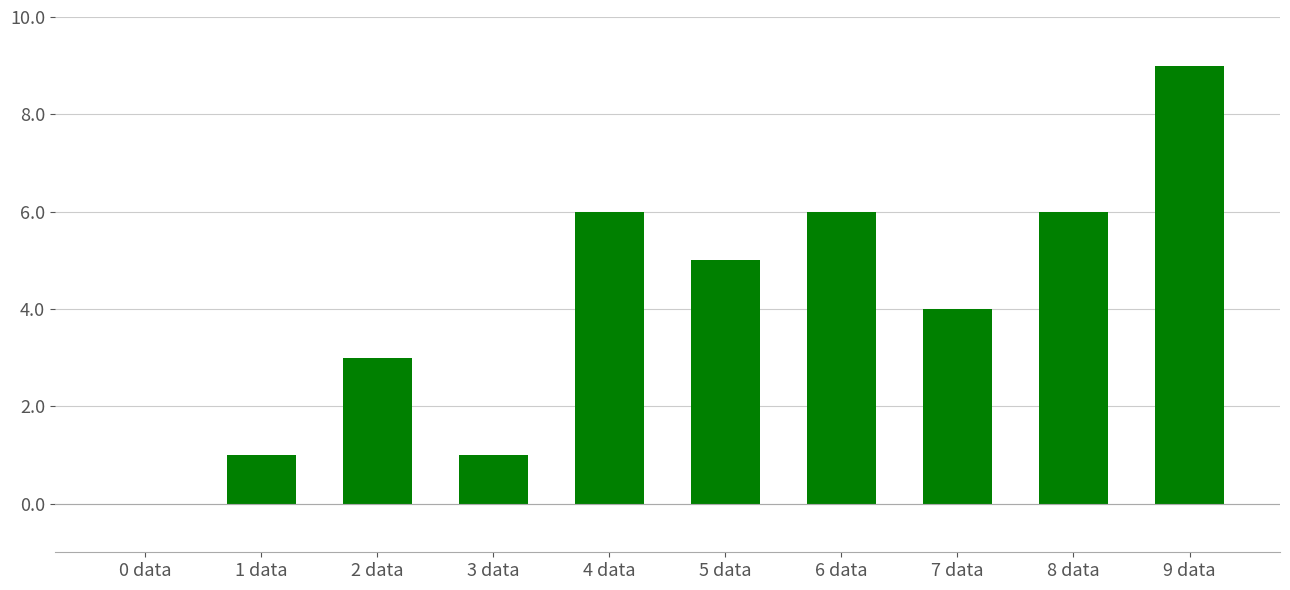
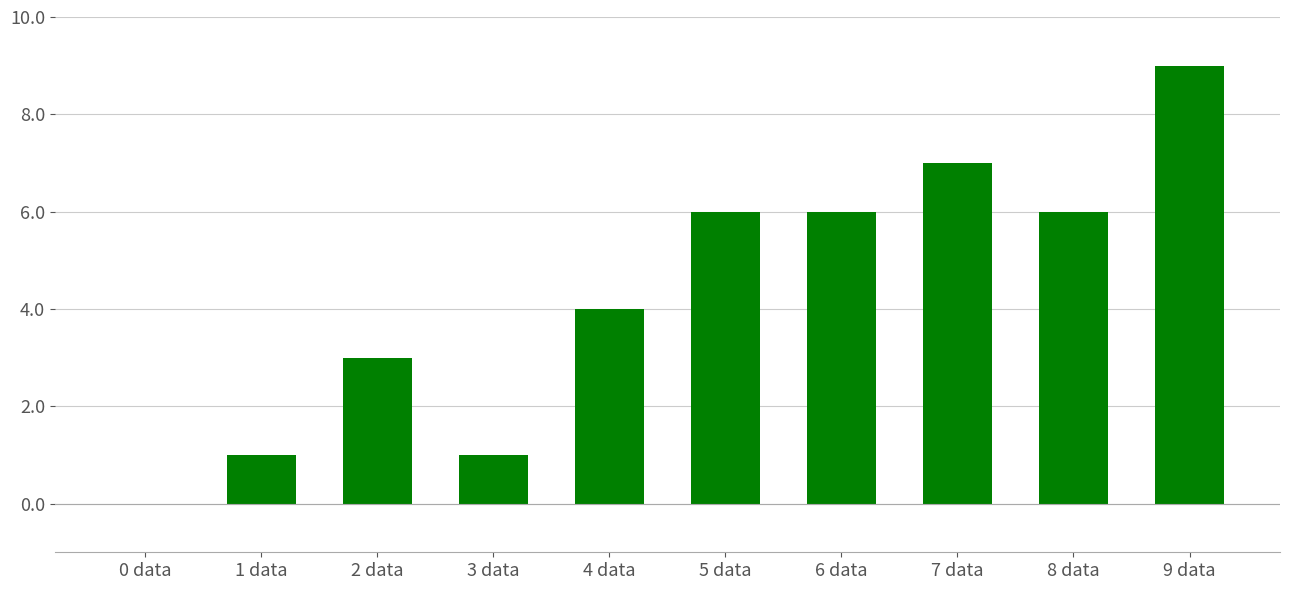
4 data: 6 -> 4
5 data: 5 -> 6
7 data: 4 -> 7
